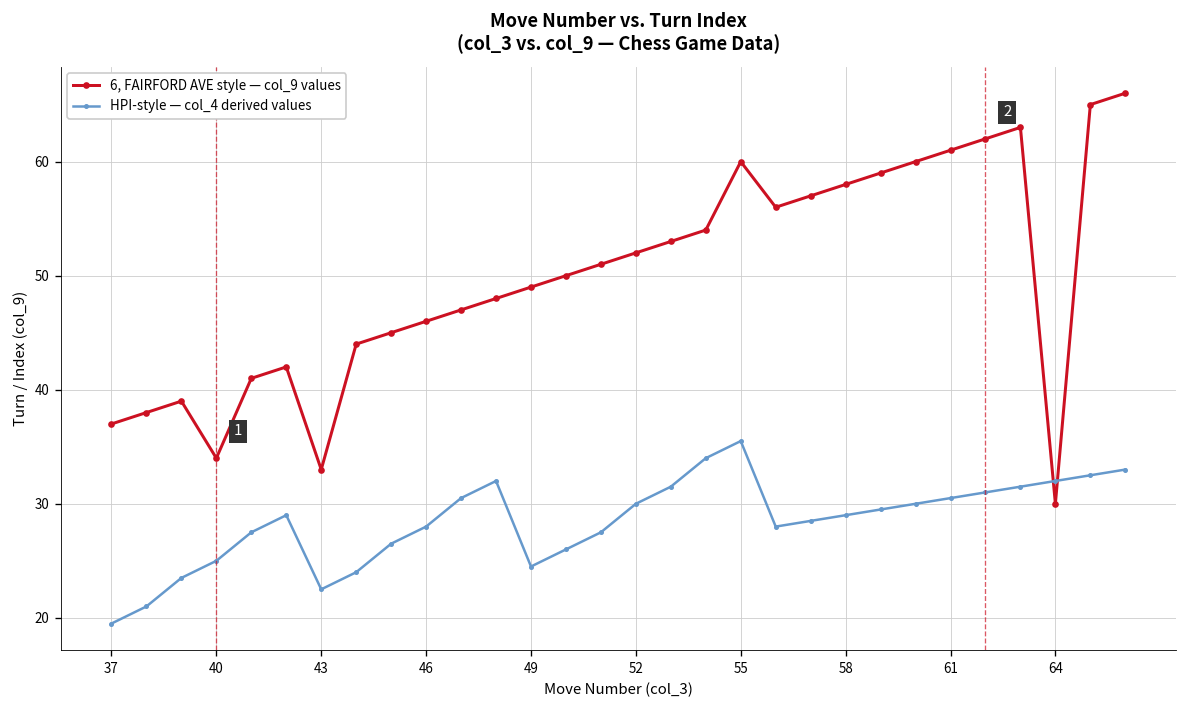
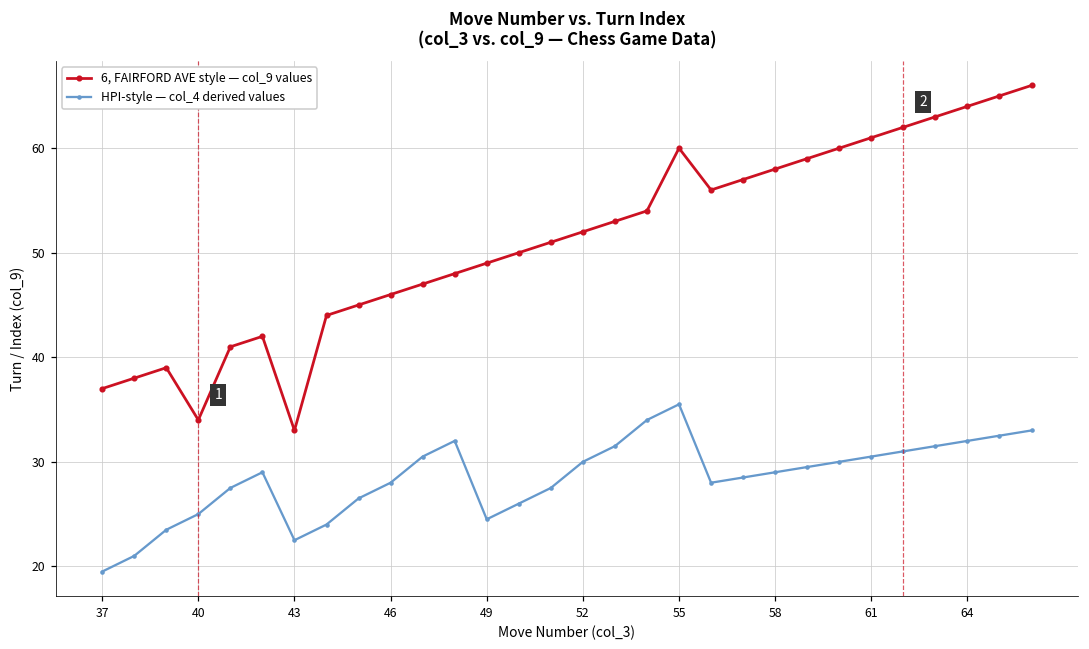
6, FAIRFORD AVE style — col_9 values, 64: 30 -> 64
